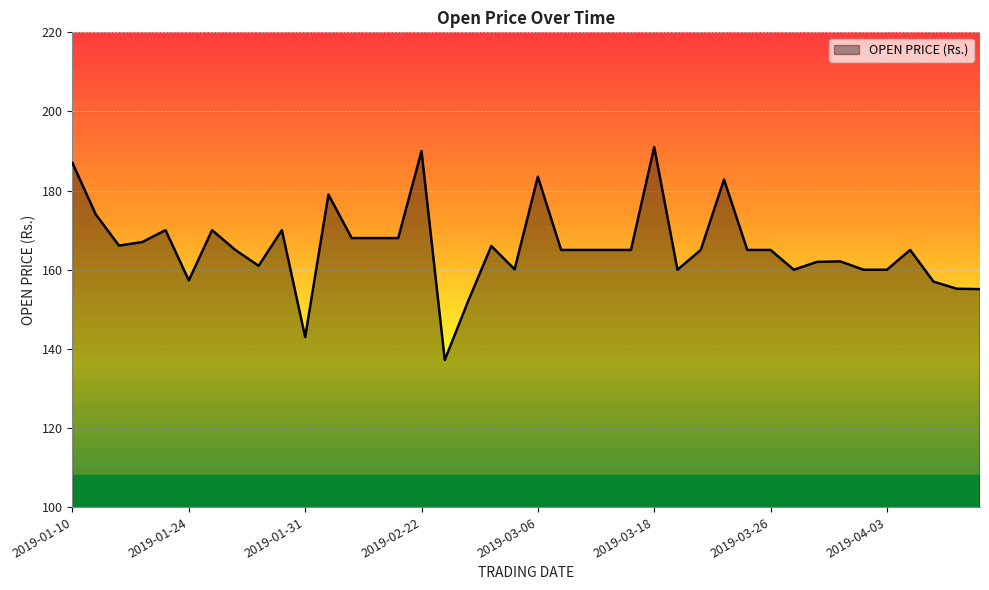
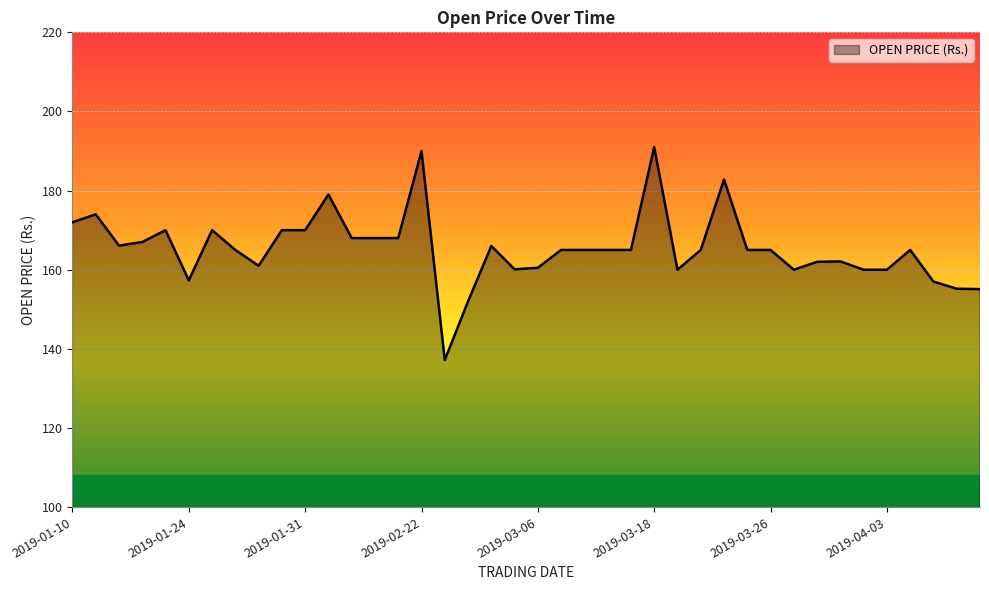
2019-01-10: 187 -> 172
2019-01-31: 143 -> 170
2019-03-06: 184 -> 161
